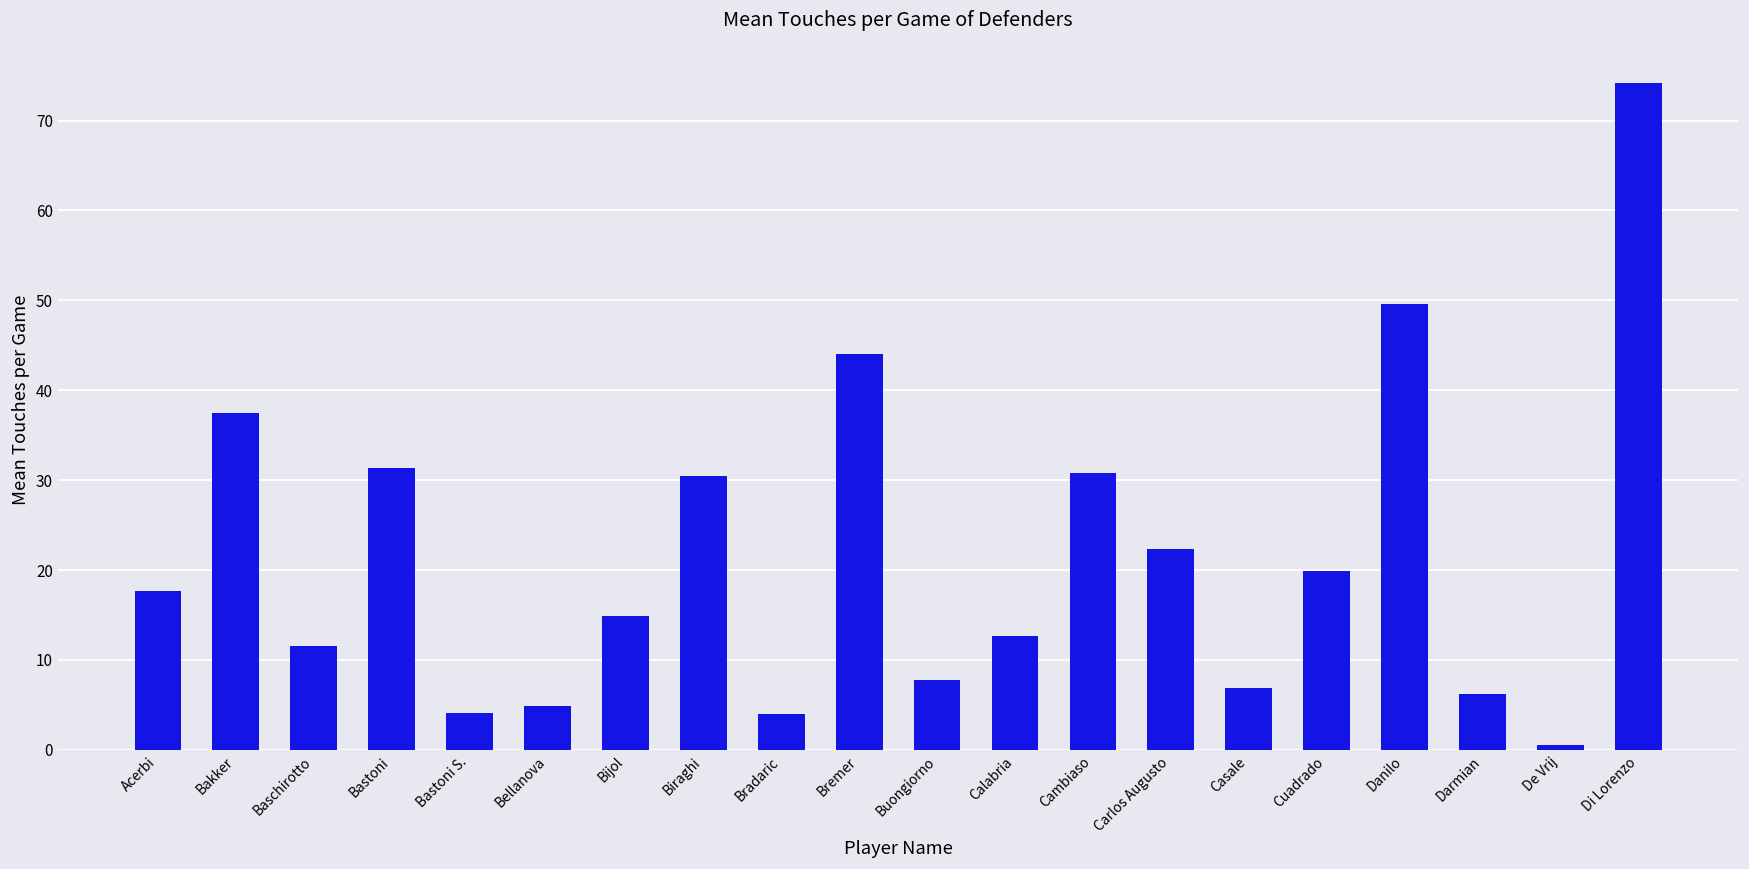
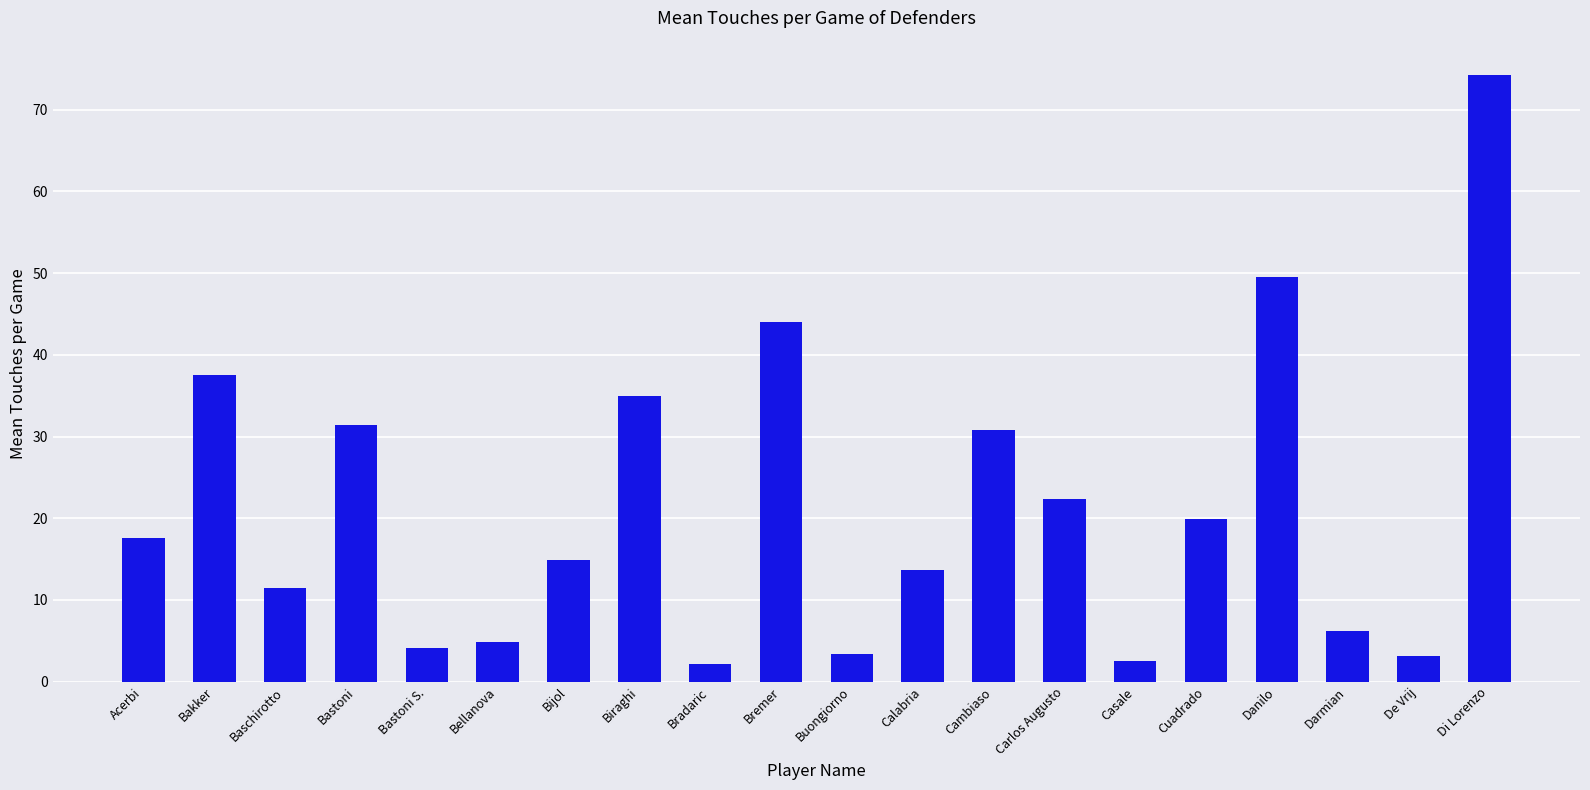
Biraghi: 31 -> 35
Bradaric: 4 -> 2
Buongiorno: 8 -> 3
Calabria: 13 -> 14
Casale: 7 -> 3
De Vrij: 1 -> 3
